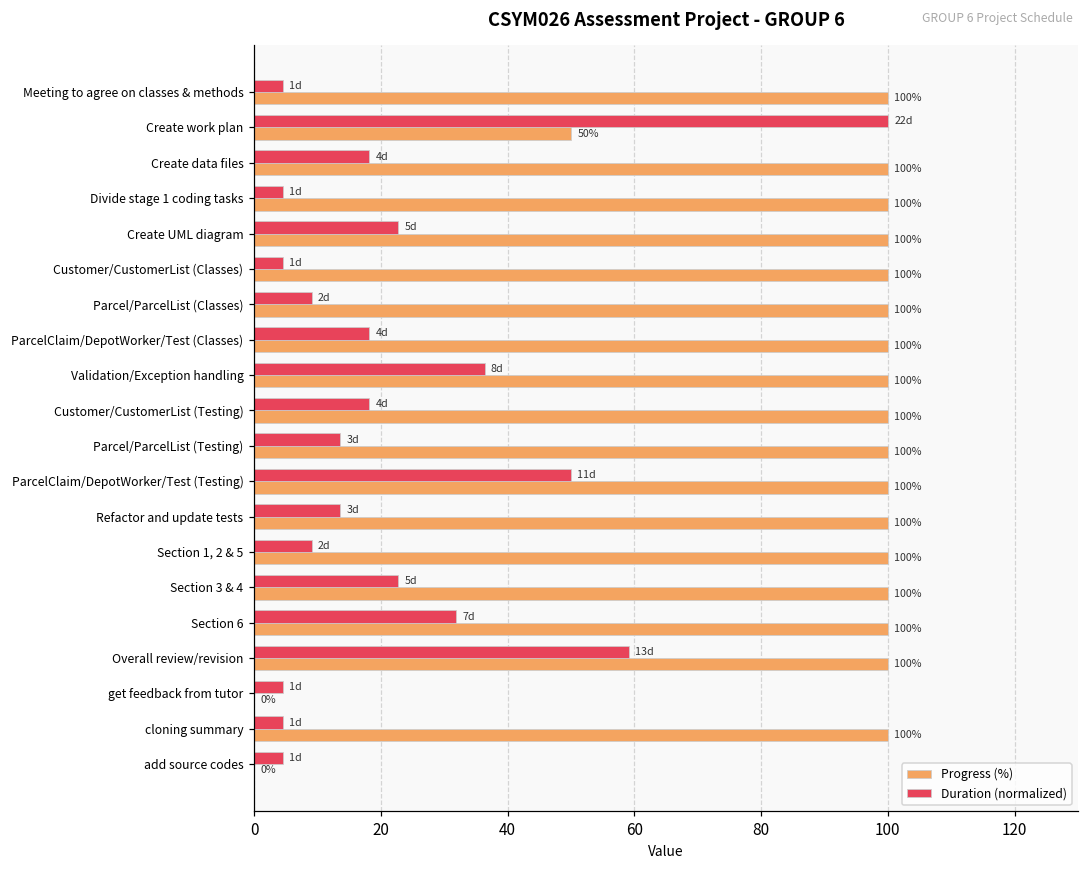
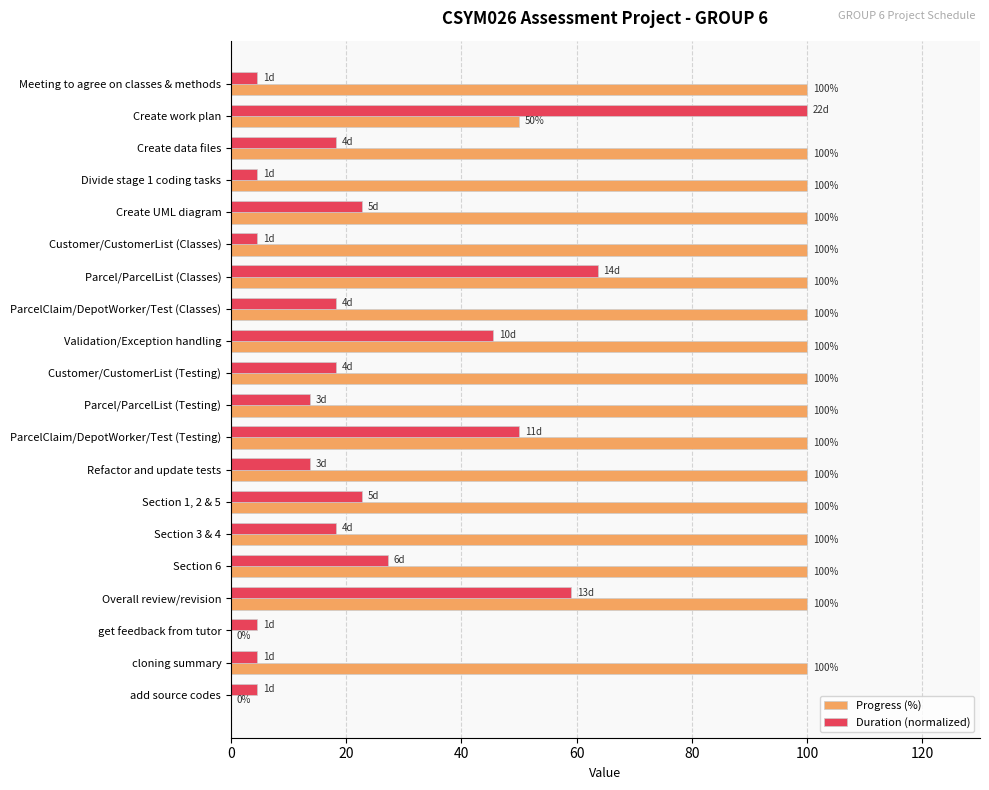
Duration (normalized), Parcel/ParcelList (Classes): 2d -> 14d
Duration (normalized), Validation/Exception handling: 8d -> 10d
Duration (normalized), Section 1, 2 & 5: 2d -> 5d
Duration (normalized), Section 3 & 4: 5d -> 4d
Duration (normalized), Section 6: 7d -> 6d
